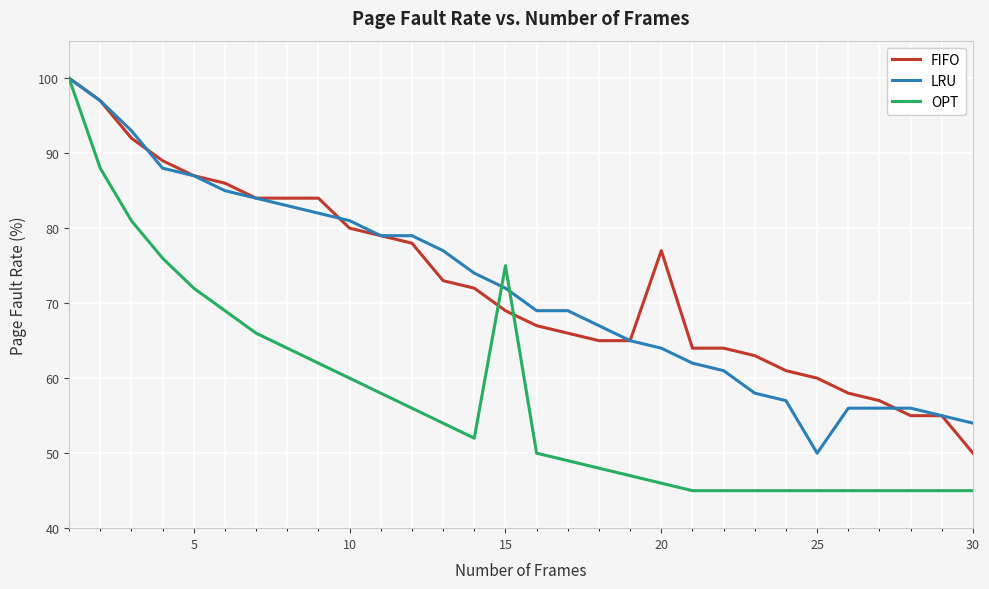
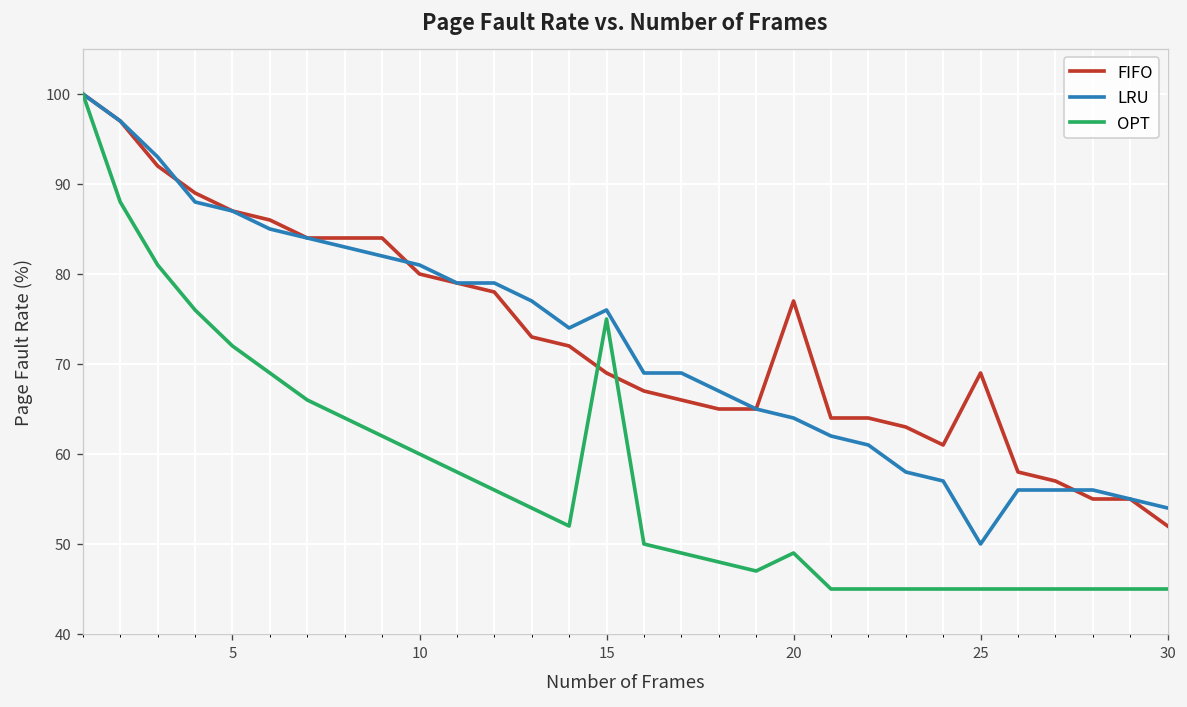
LRU, 15: 72 -> 76
OPT, 20: 46 -> 49
FIFO, 25: 60 -> 69
FIFO, 30: 50 -> 52
